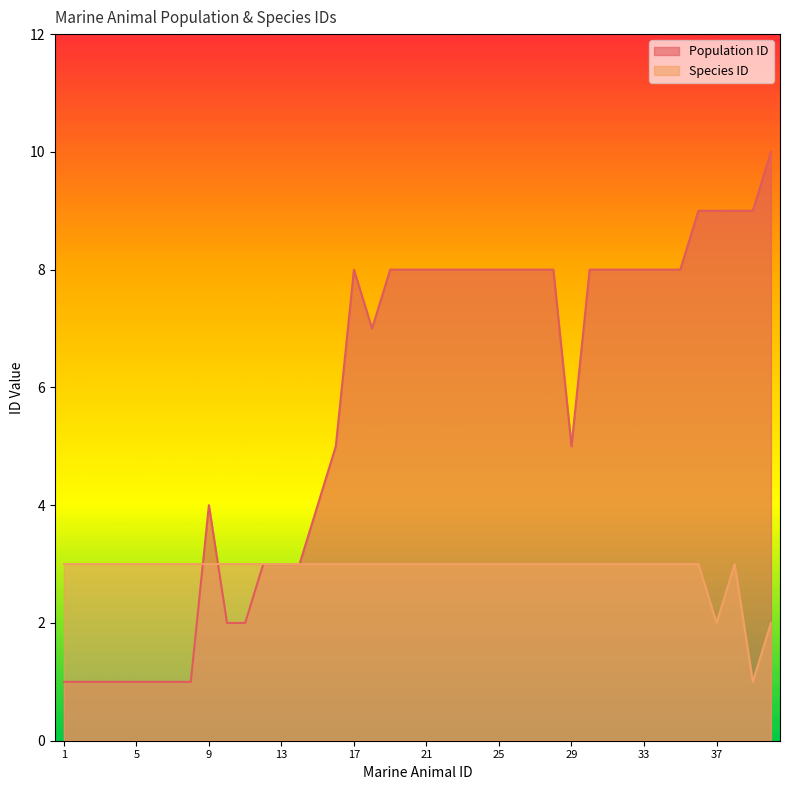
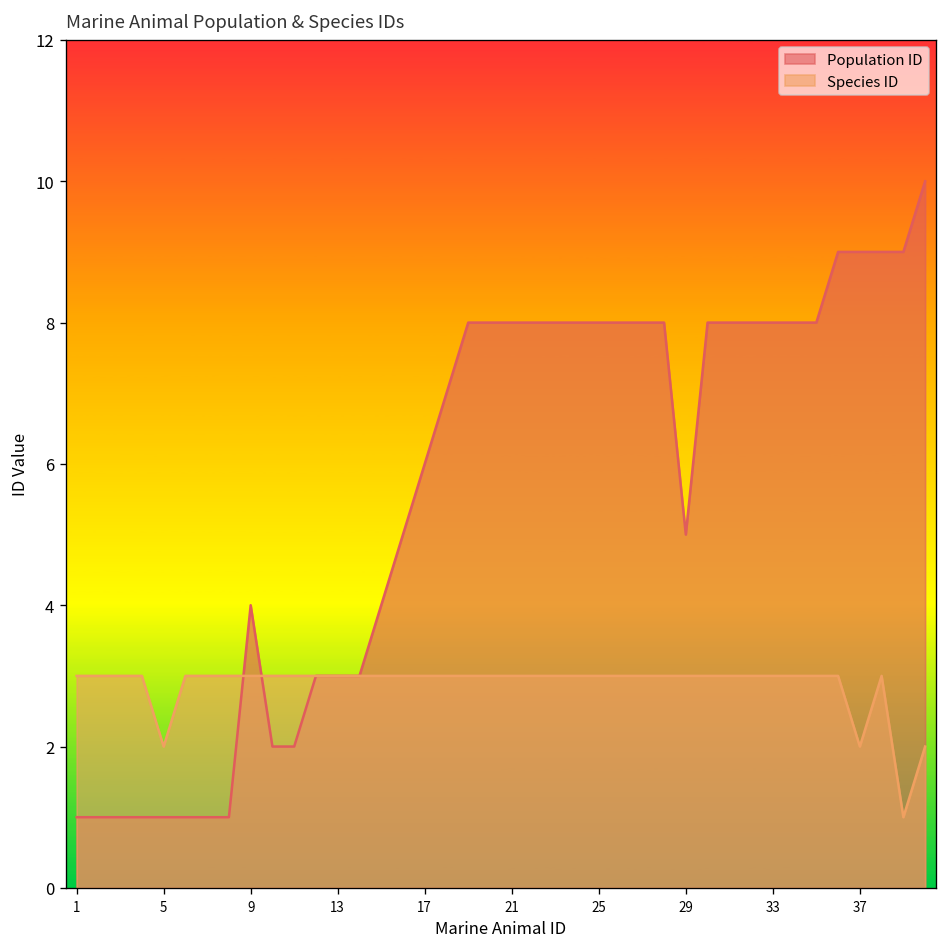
Species ID, 5: 3 -> 2
Population ID, 17: 8 -> 6
